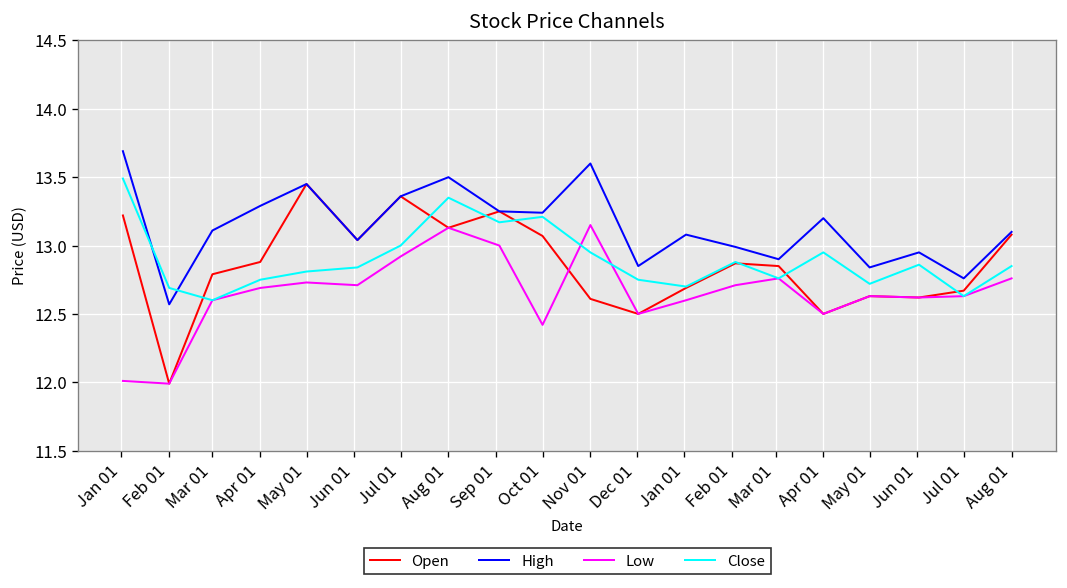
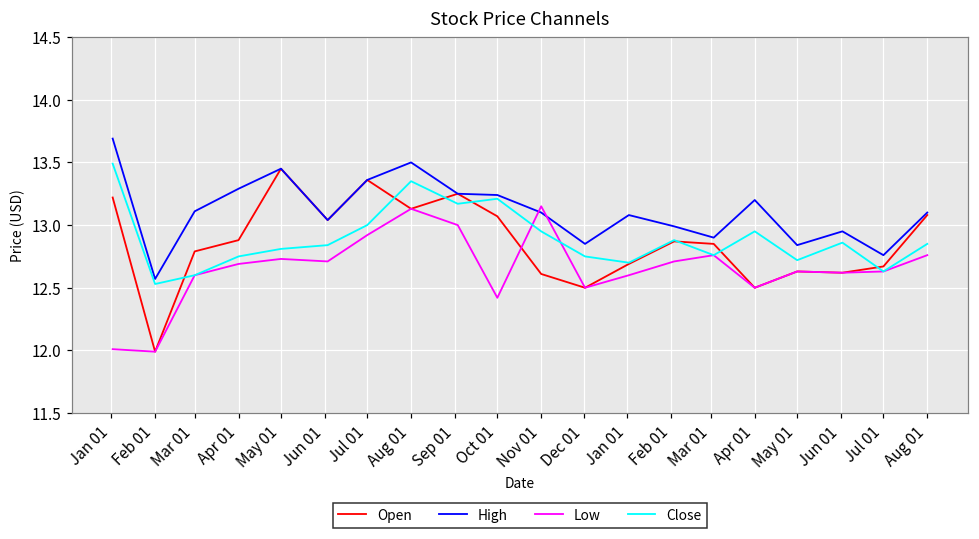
Close, Feb 01: 12.69 -> 12.53
High, Nov 01: 13.6 -> 13.1
